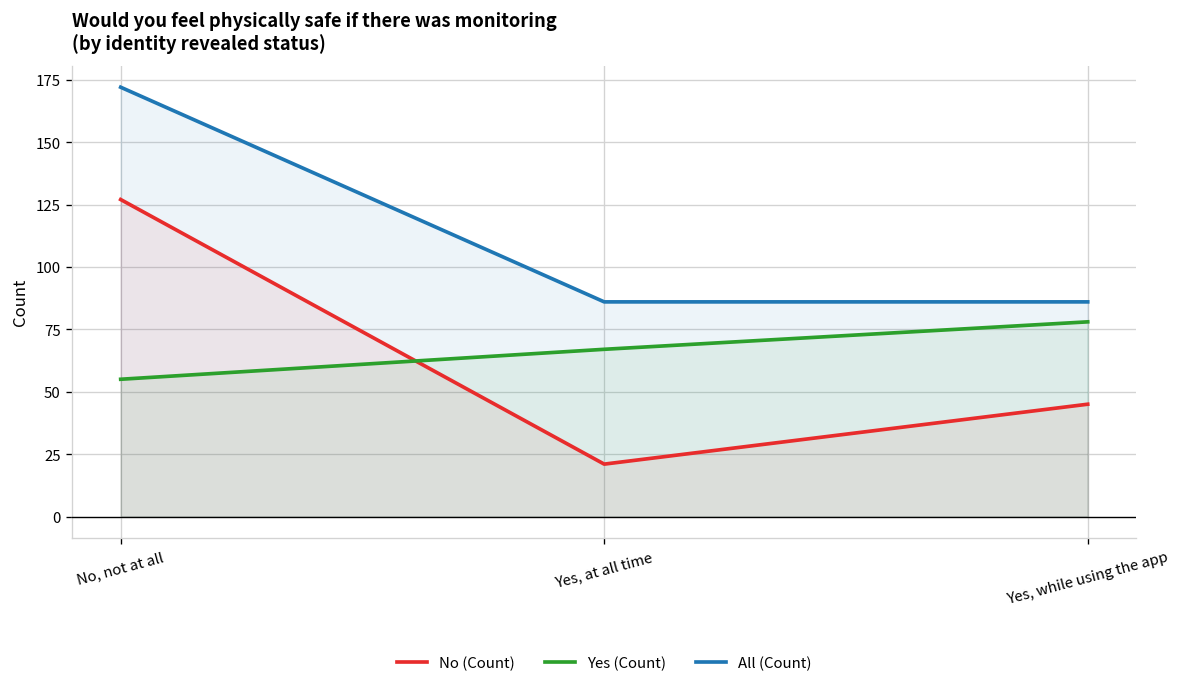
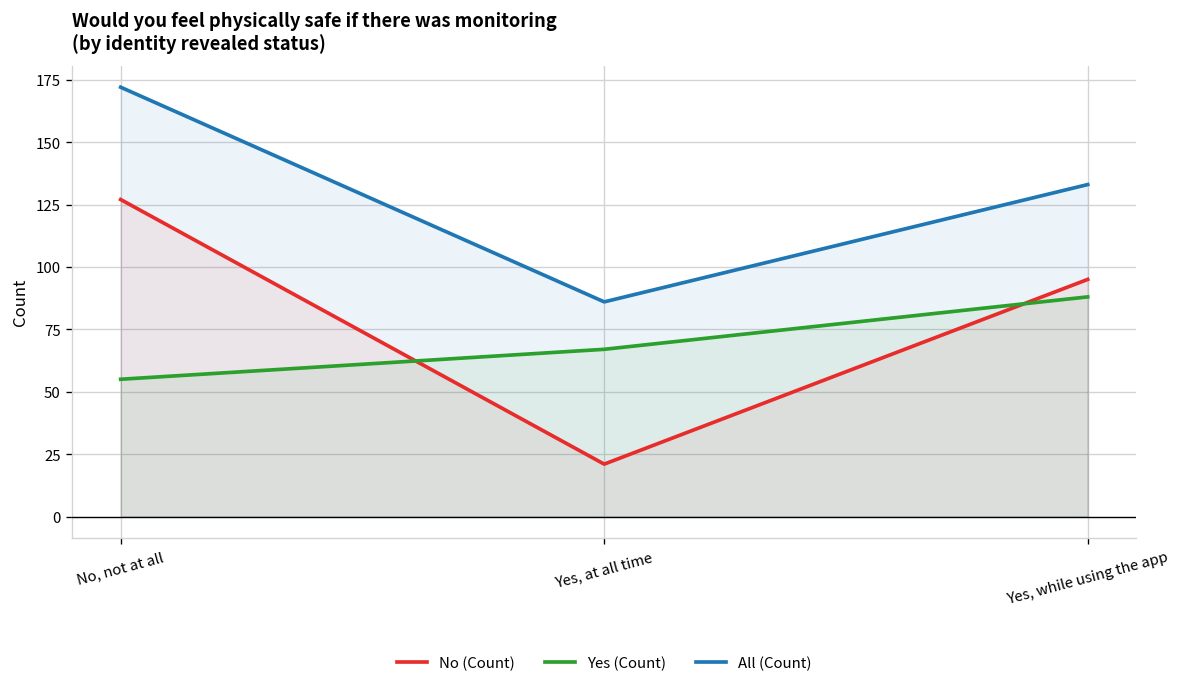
No (Count), Yes, while using the app: 45 -> 95
Yes (Count), Yes, while using the app: 78 -> 88
All (Count), Yes, while using the app: 86 -> 133
